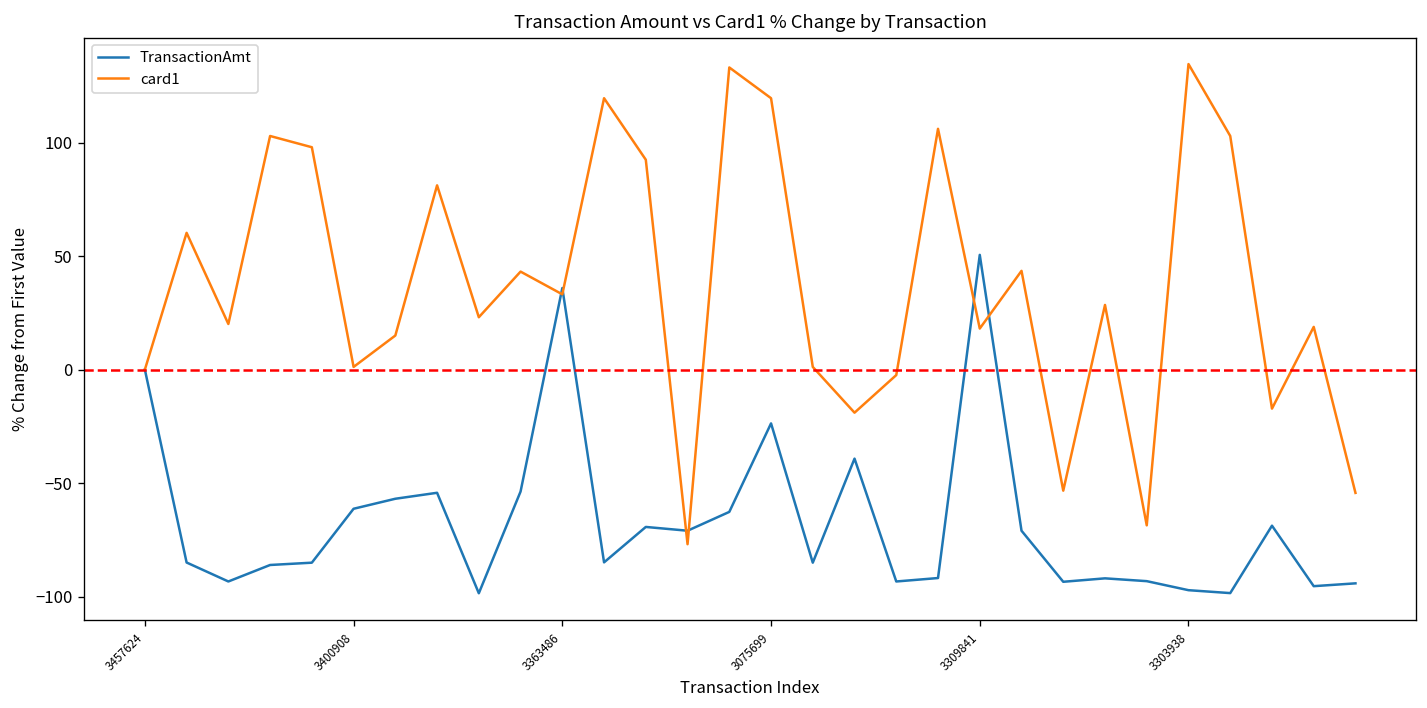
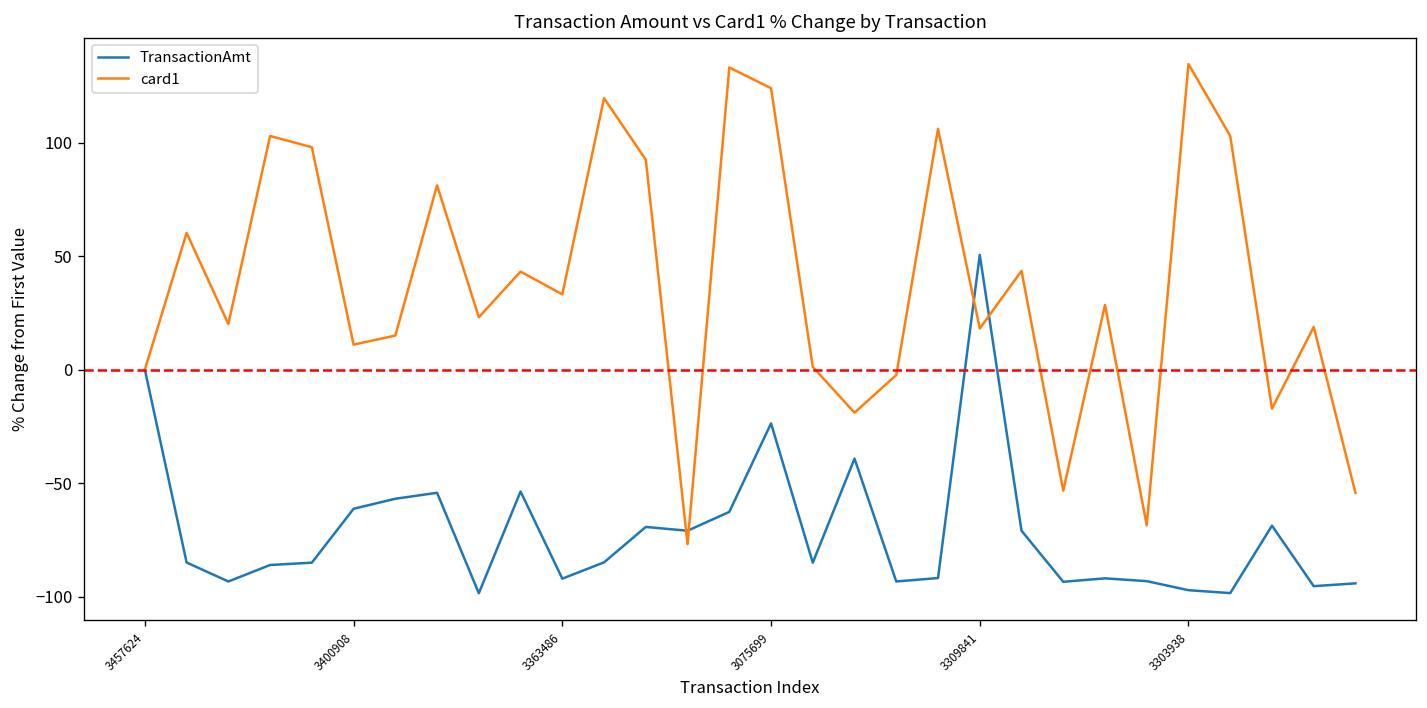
card1, 3400908: 1 -> 11
TransactionAmt, 3363486: 36 -> -92
card1, 3075699: 120 -> 124
